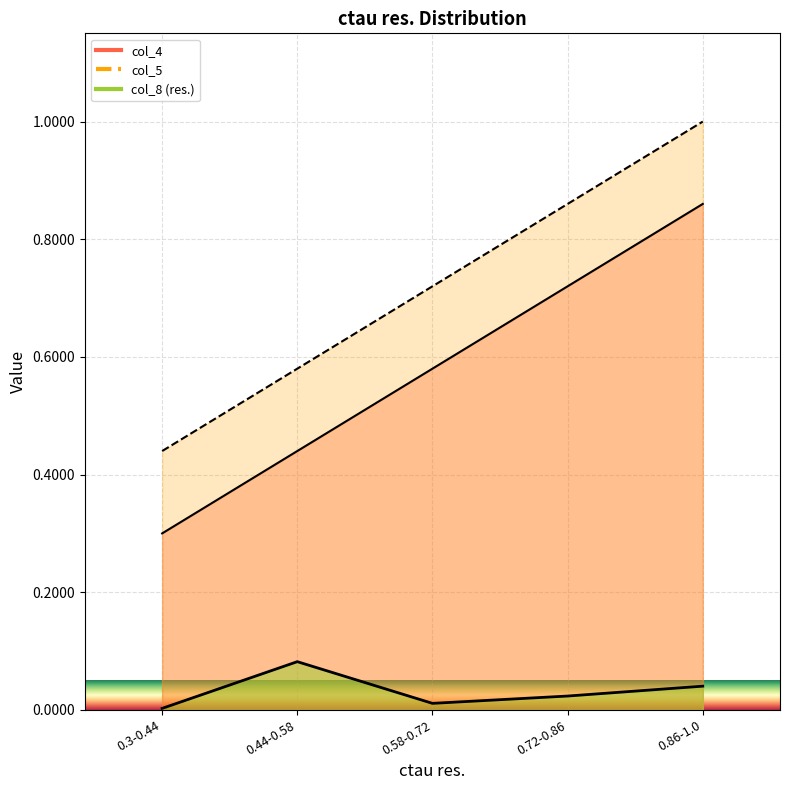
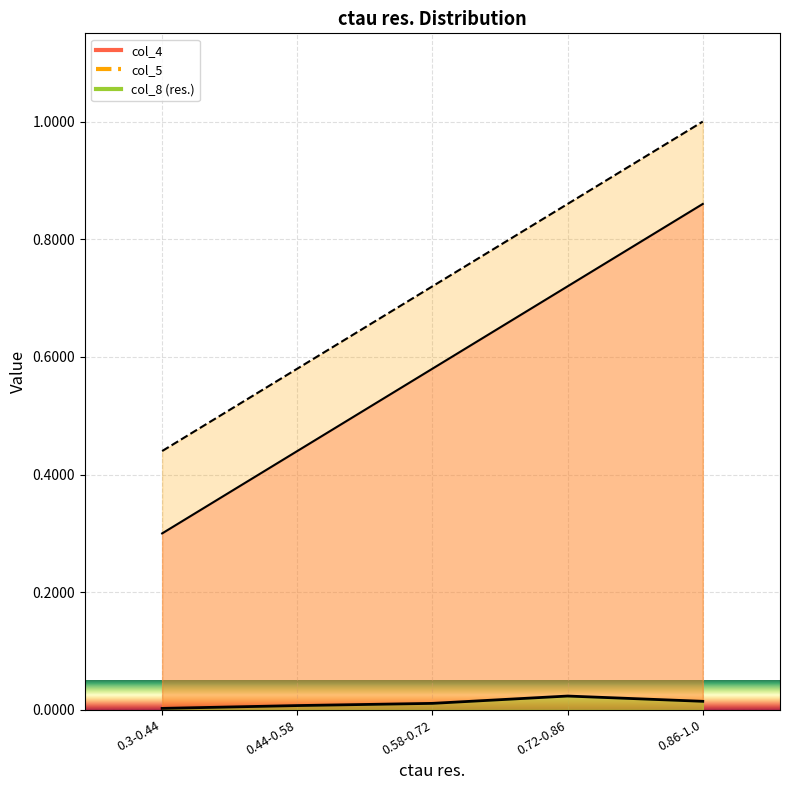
col_8 (res.), 0.44-0.58: 0.08 -> 0.01
col_8 (res.), 0.86-1.0: 0.04 -> 0.01
